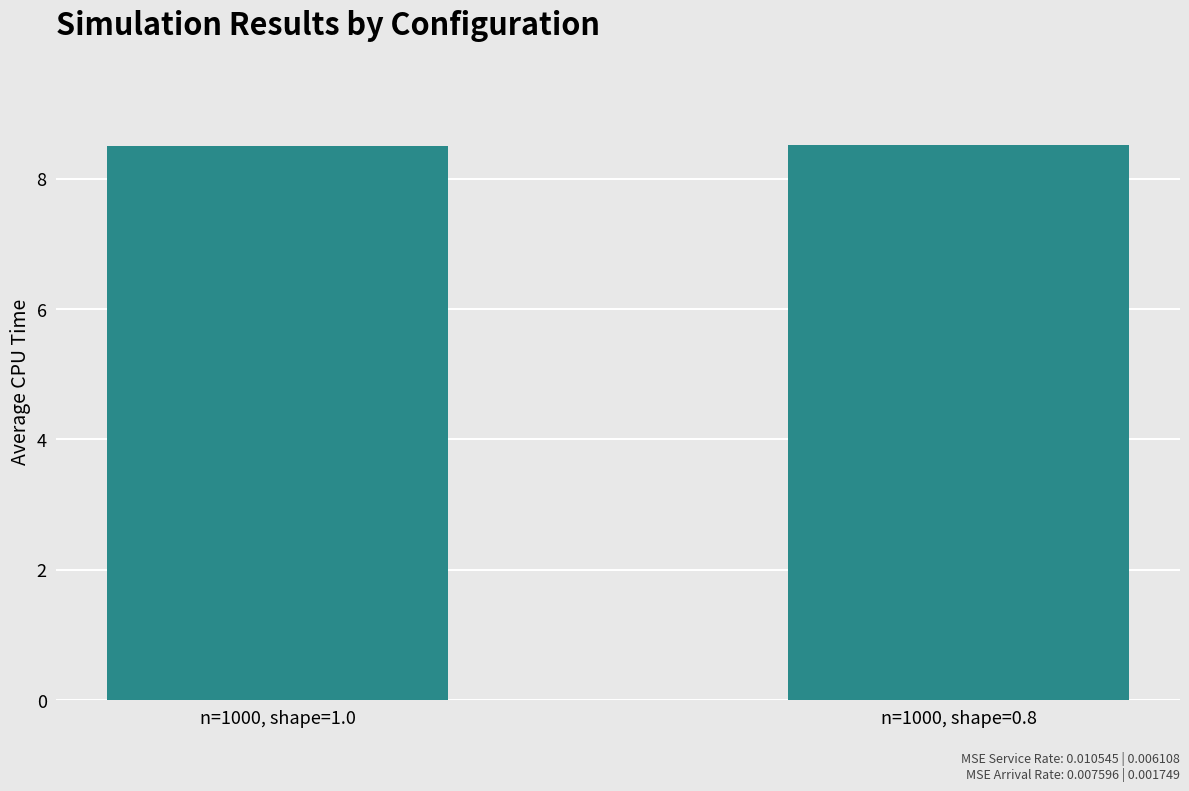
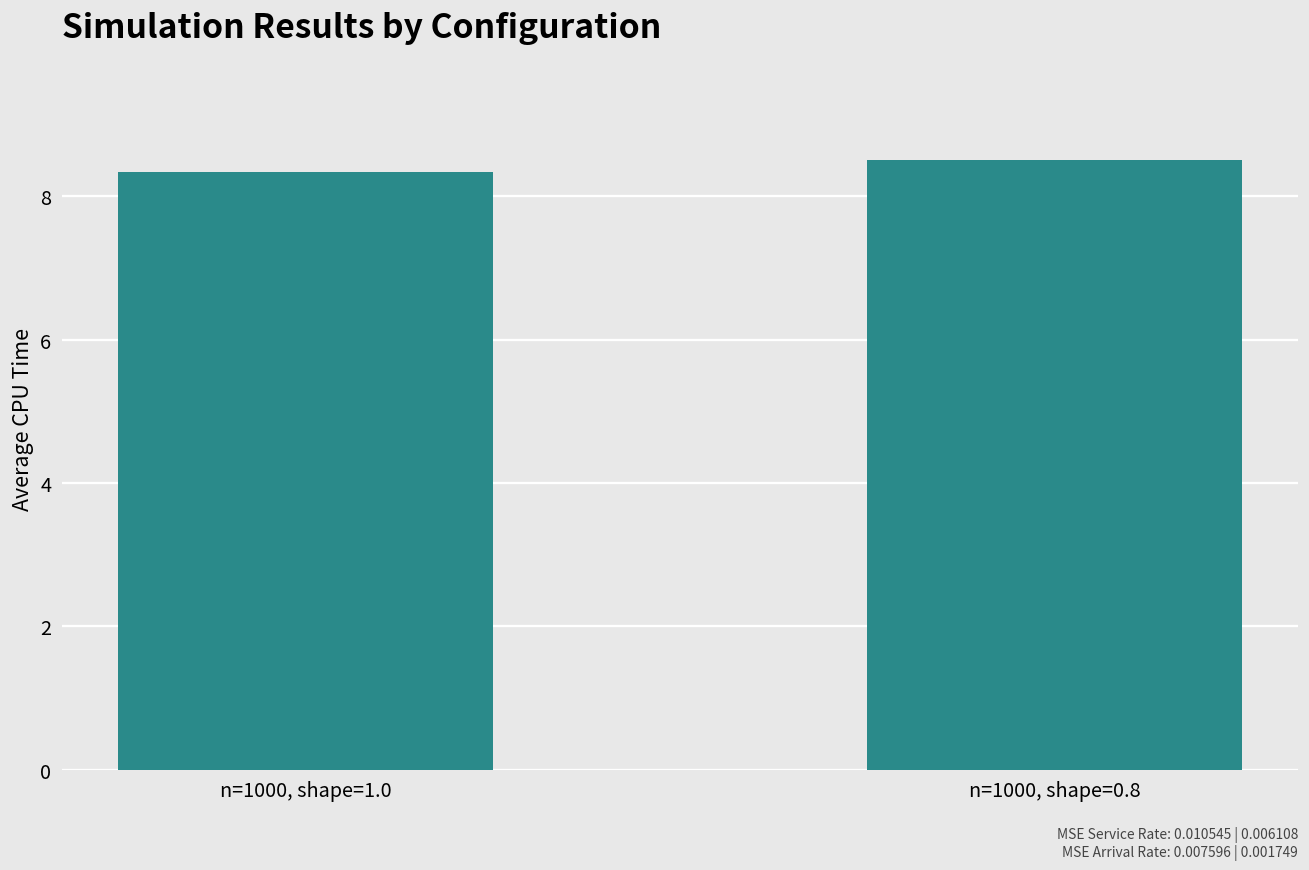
n=1000, shape=1.0: 8.5 -> 8.3
